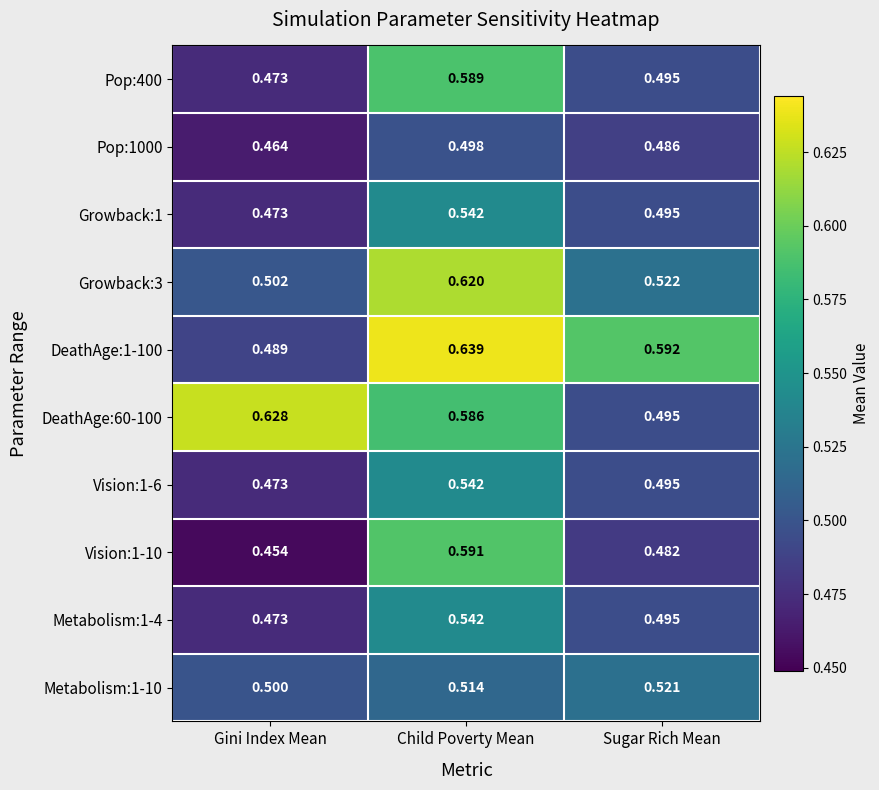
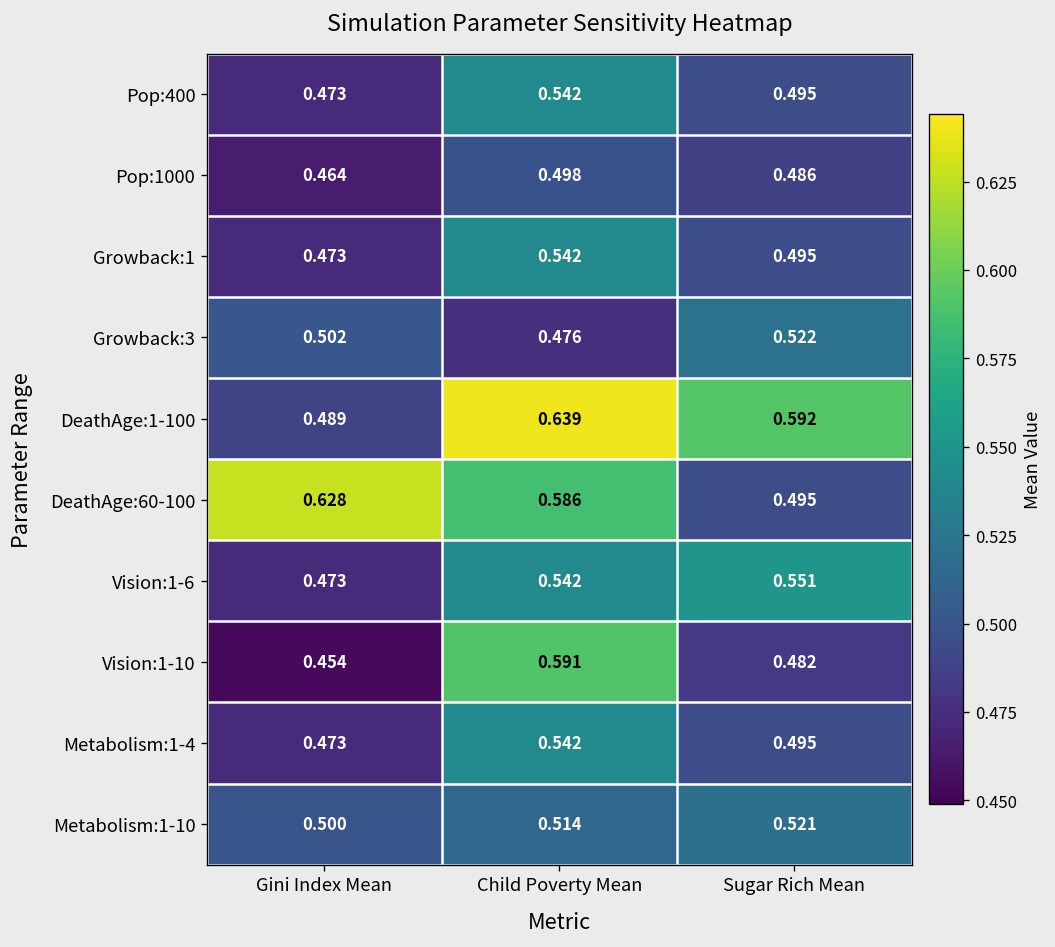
Pop:400, Child Poverty Mean: 0.589 -> 0.542
Growback:3, Child Poverty Mean: 0.620 -> 0.476
Vision:1-6, Sugar Rich Mean: 0.495 -> 0.551
